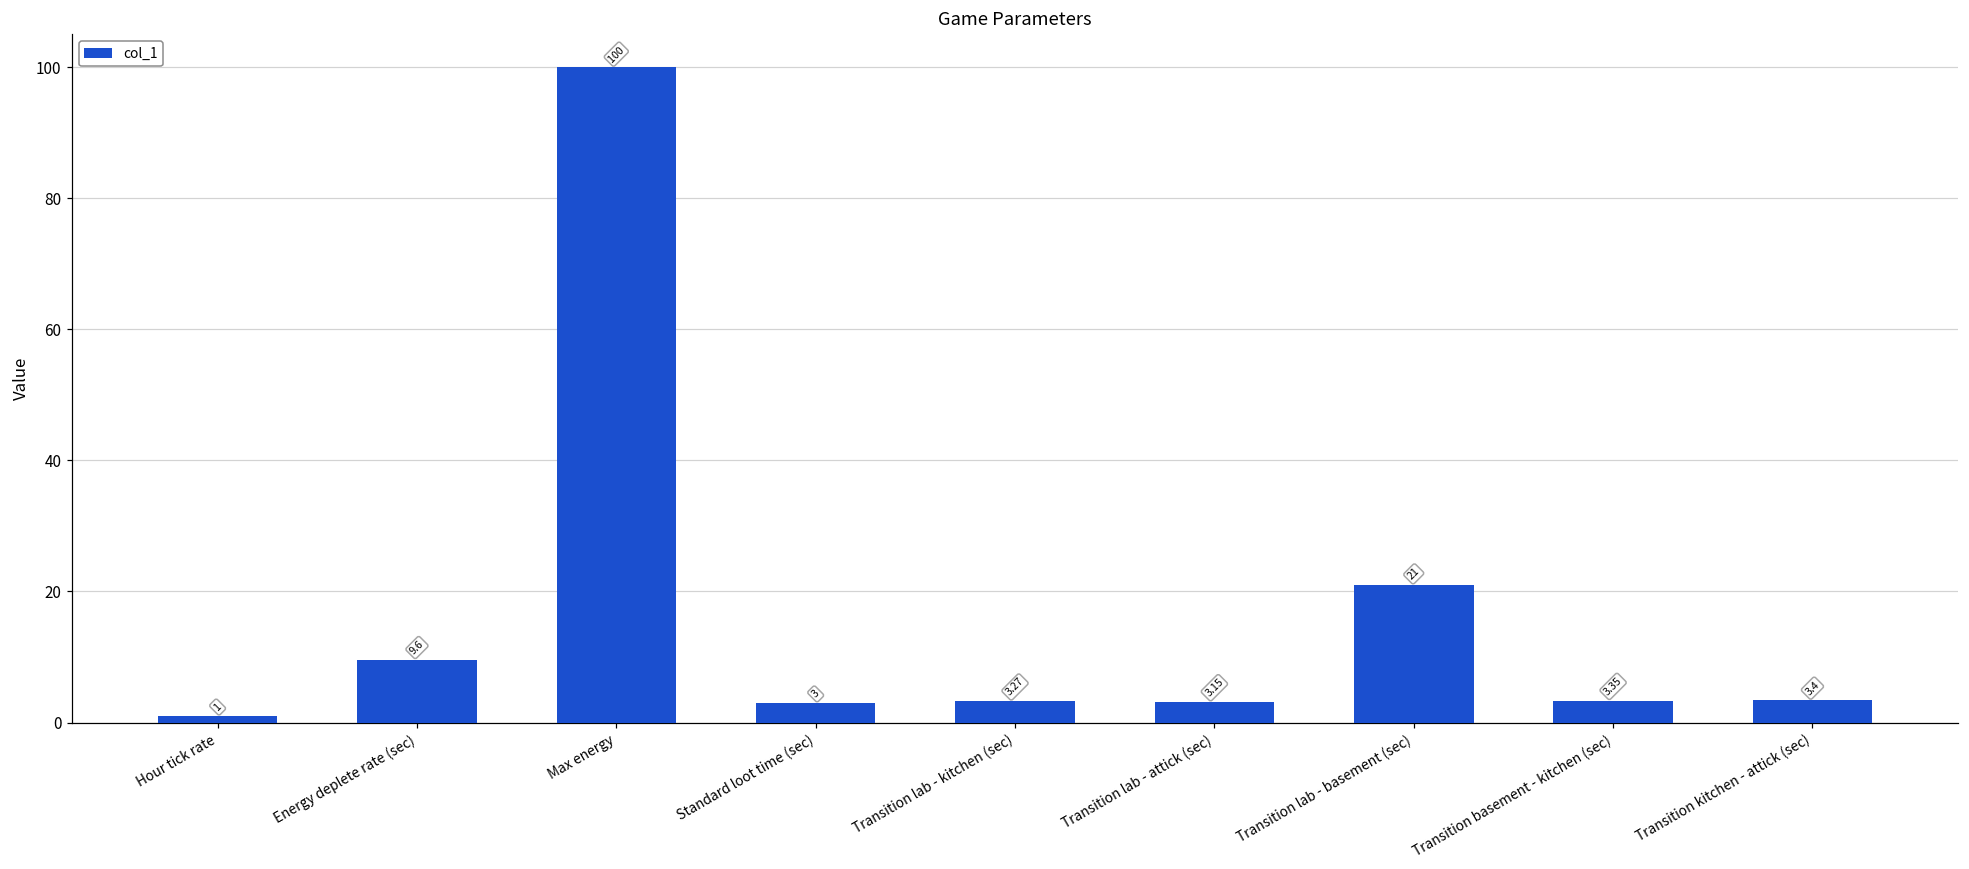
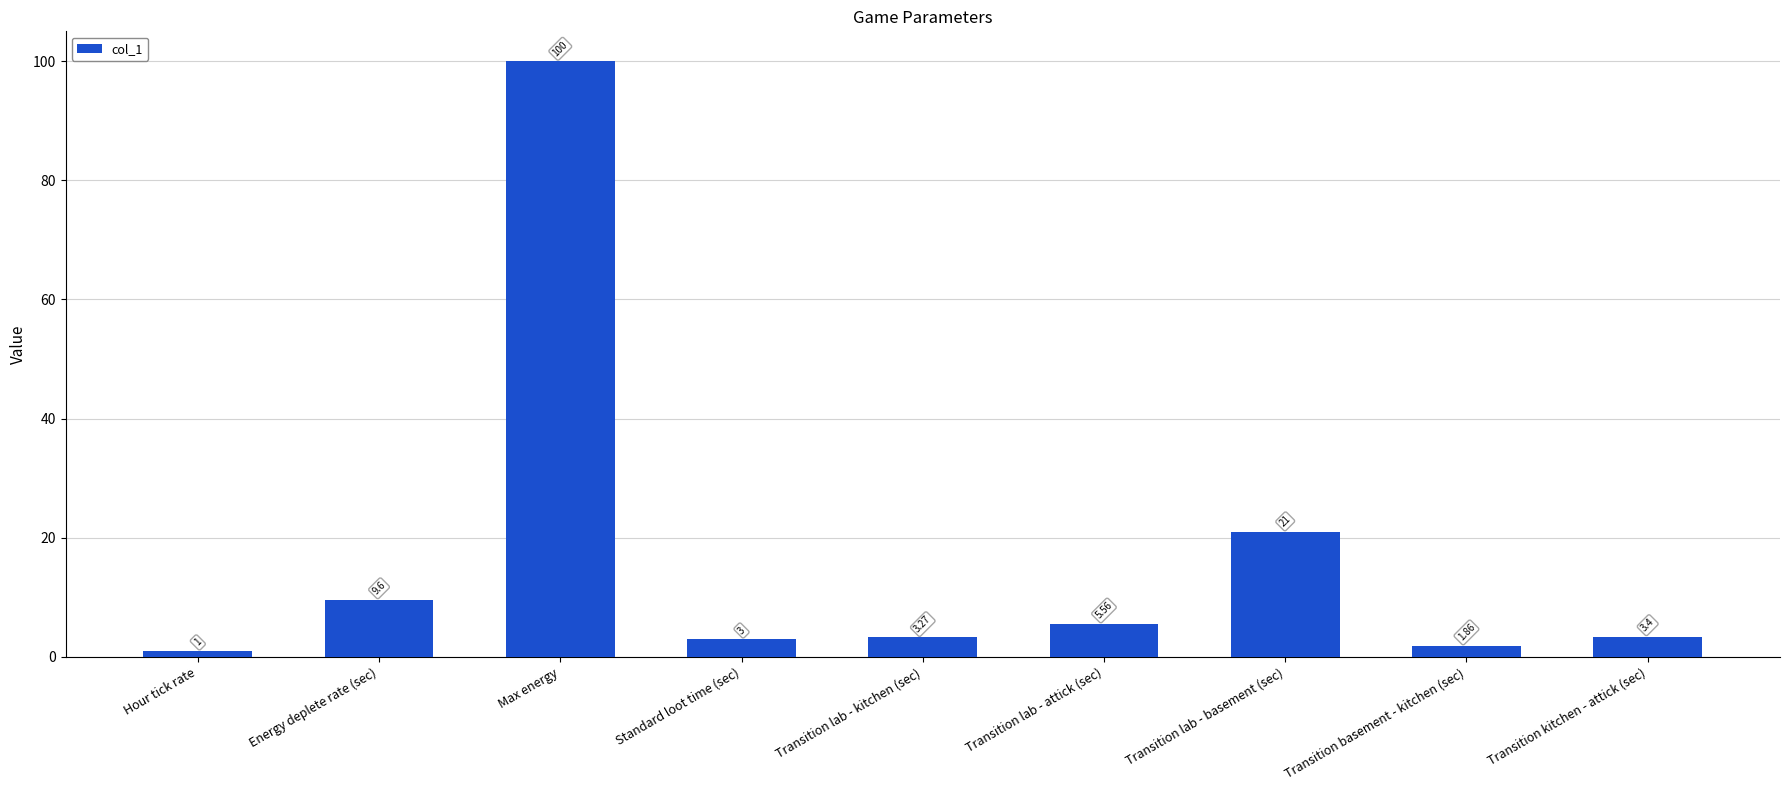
Transition lab - attick (sec): 3.15 -> 5.56
Transition basement - kitchen (sec): 3.35 -> 1.86
